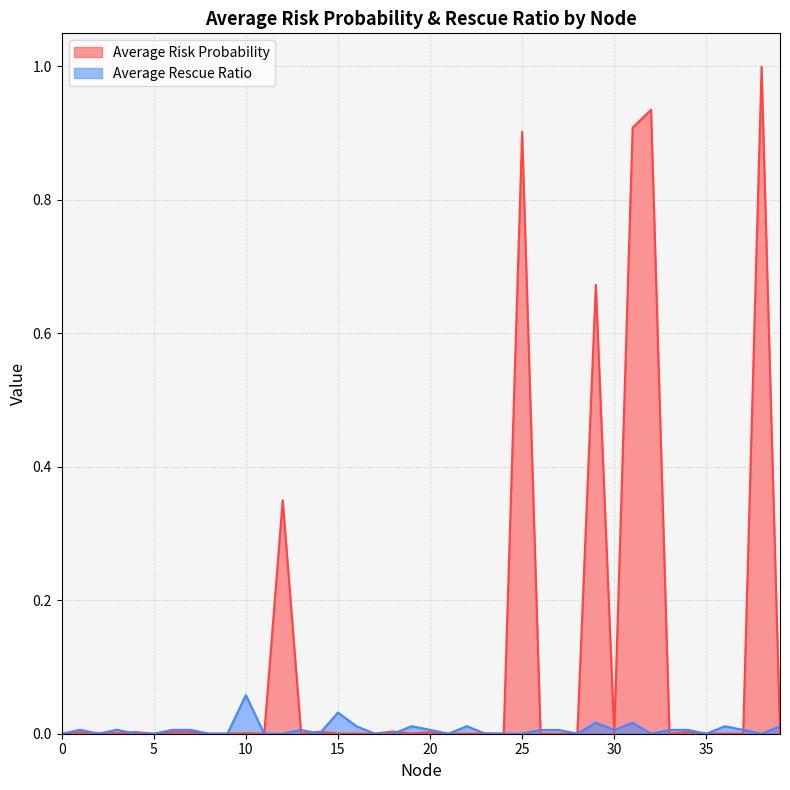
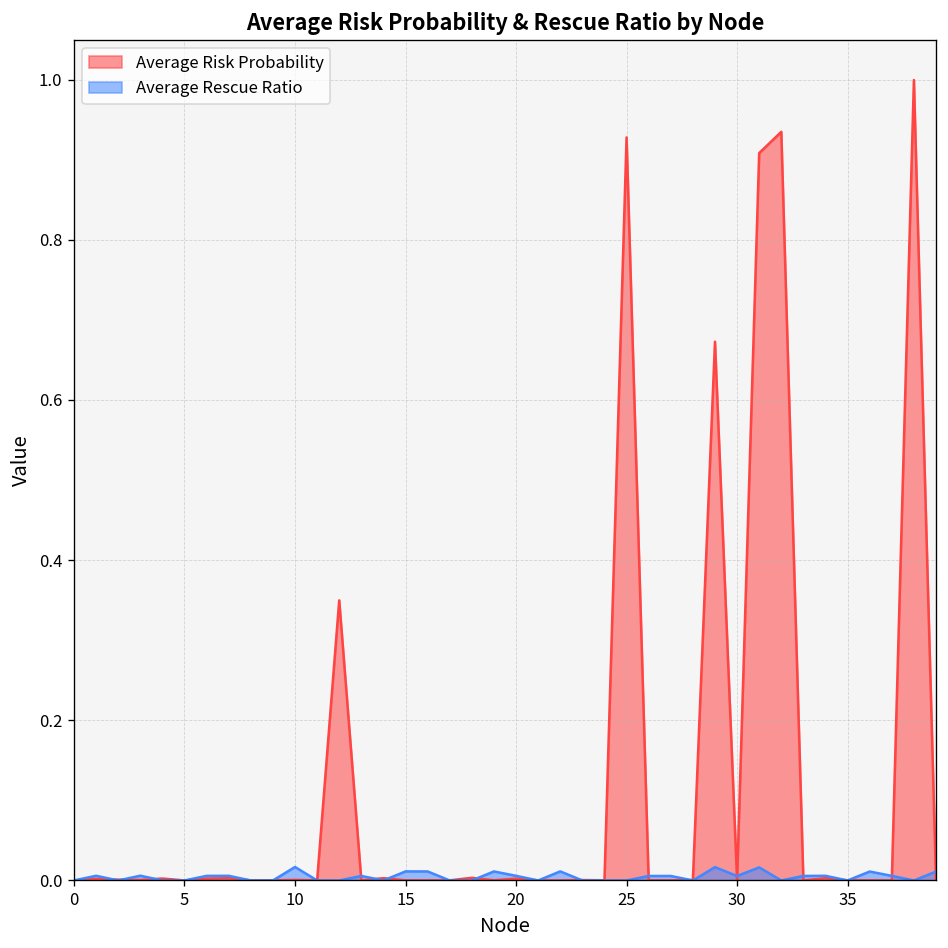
Average Rescue Ratio, 10: 0.06 -> 0.02
Average Rescue Ratio, 15: 0.03 -> 0.01
Average Risk Probability, 25: 0.90 -> 0.93
